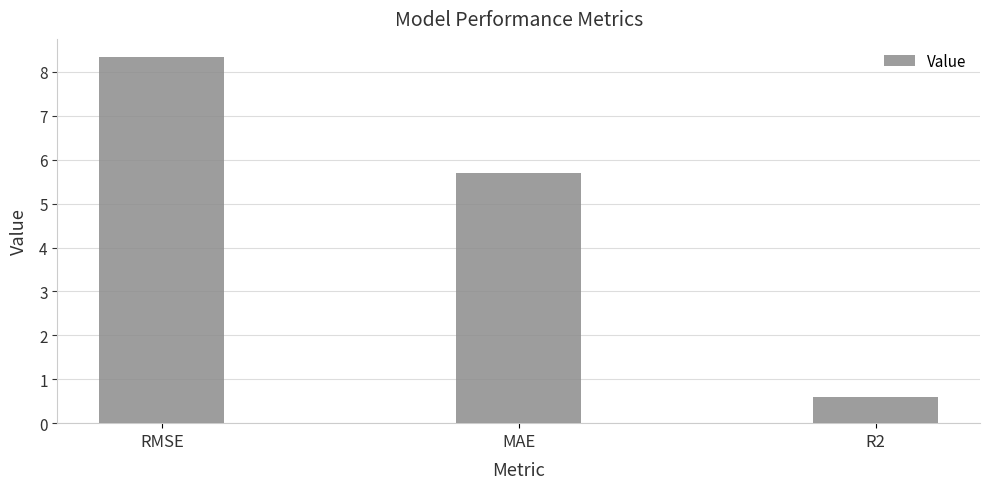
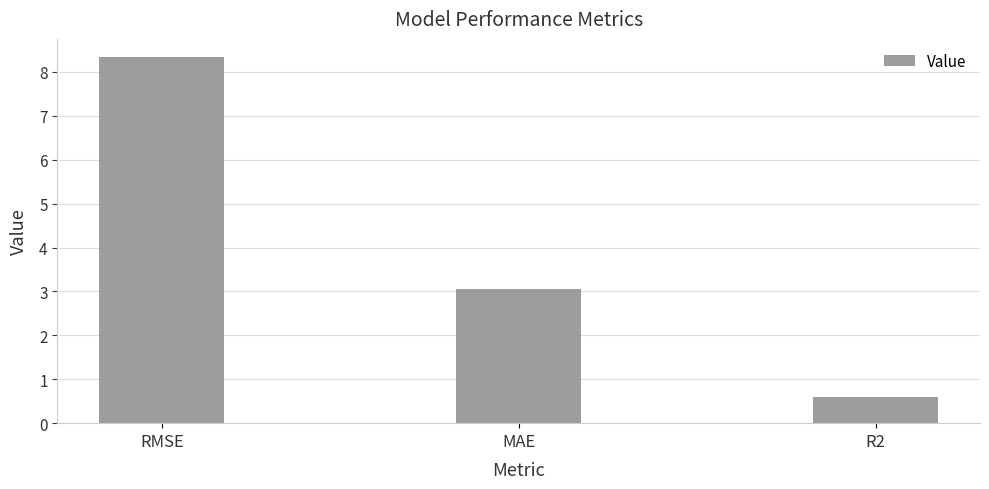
MAE: 5.7 -> 3.1
